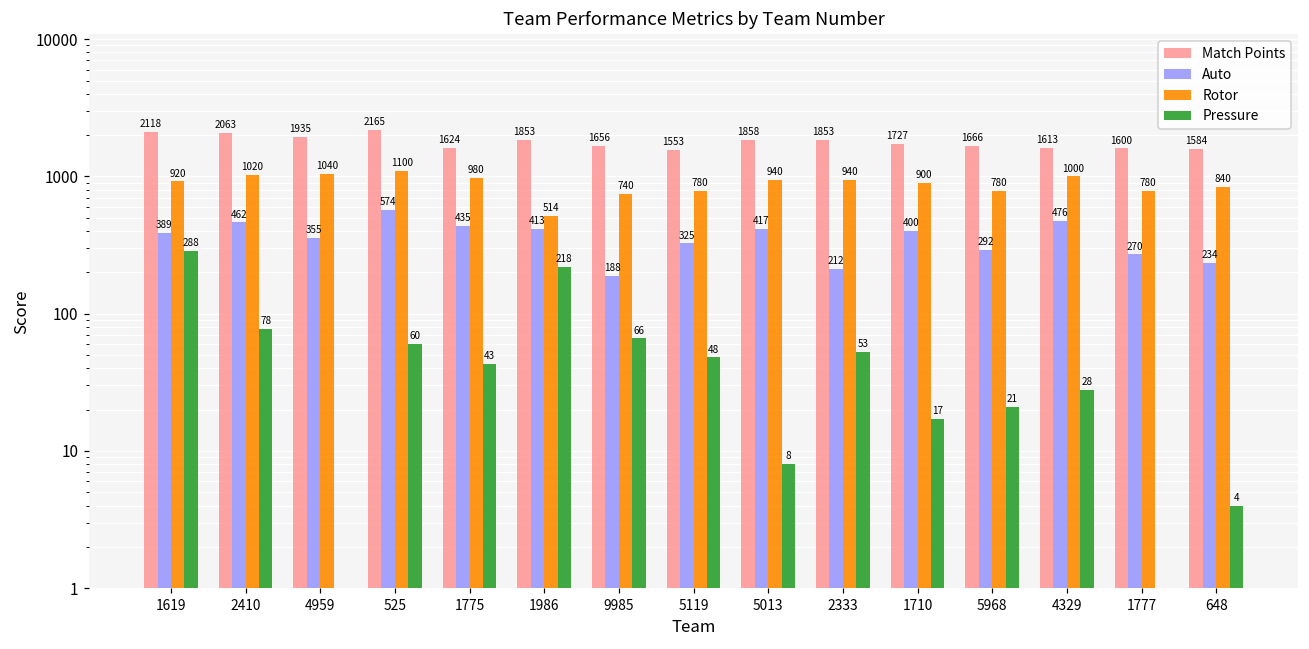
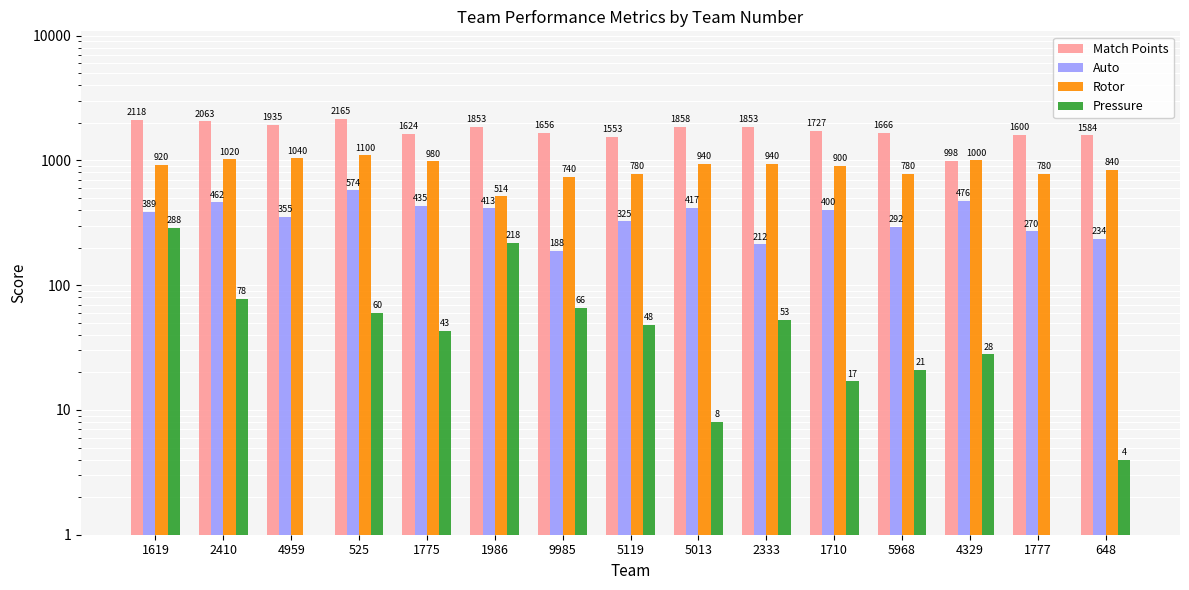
Match Points, 4329: 1613 -> 998
